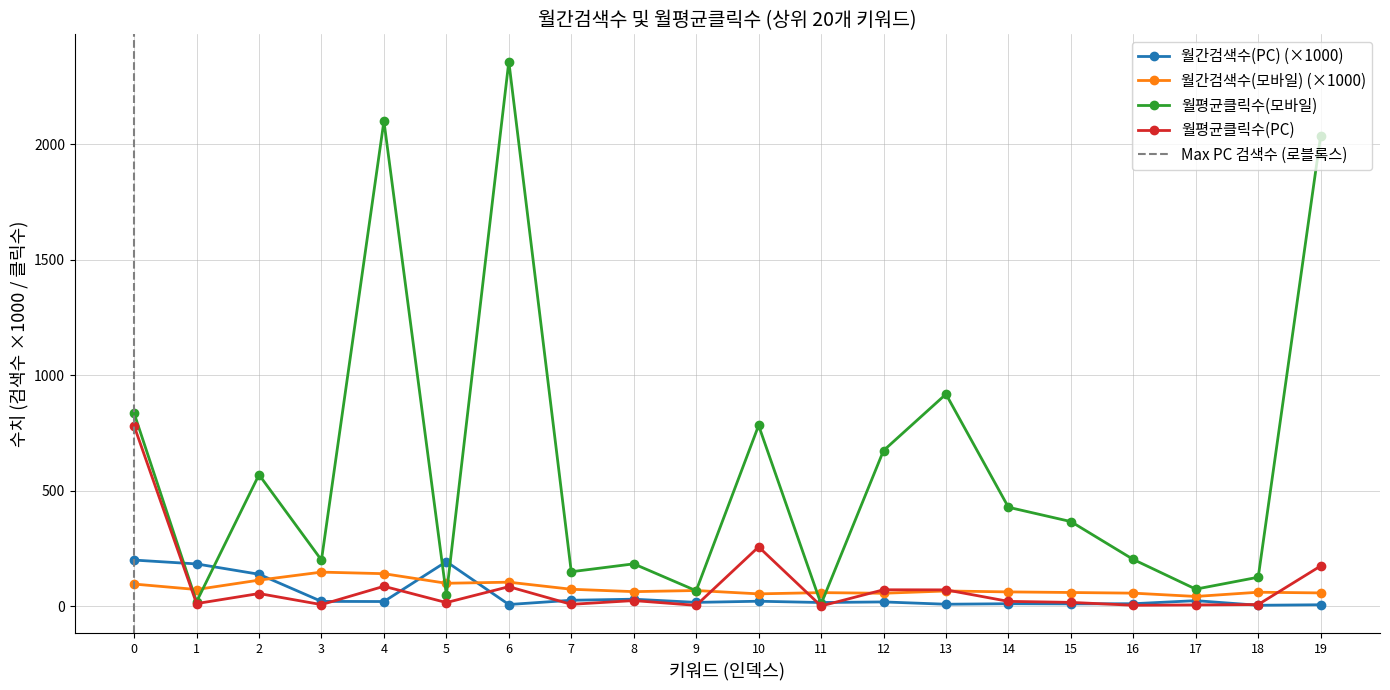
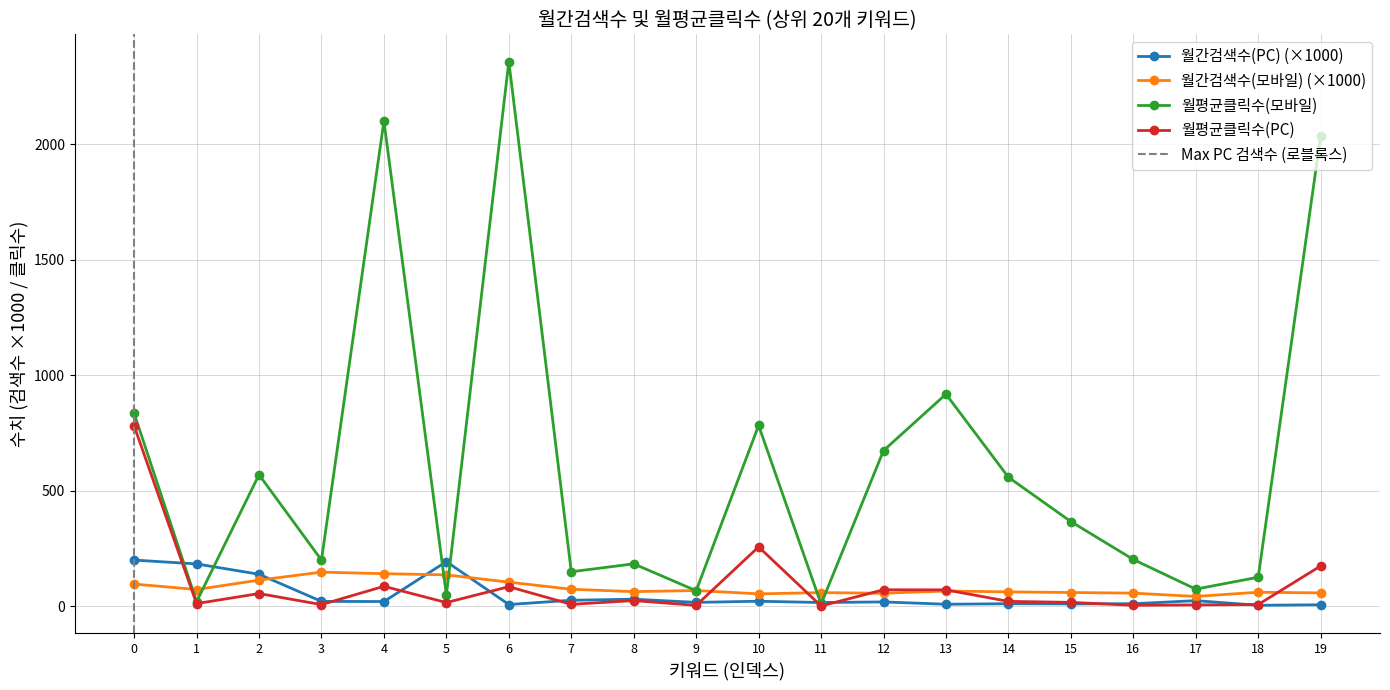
월간검색수(모바일) (×1000), 5: 100 -> 140
월평균클릭수(모바일), 14: 430 -> 560
